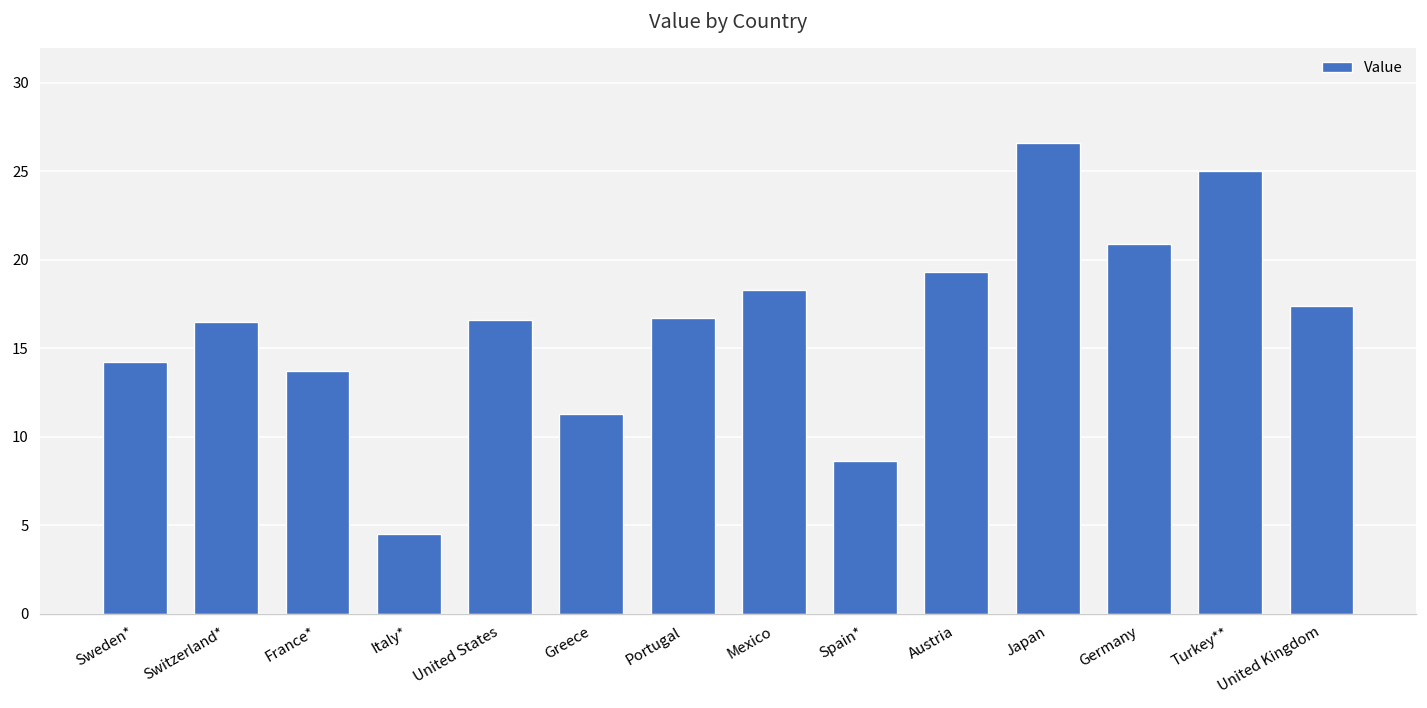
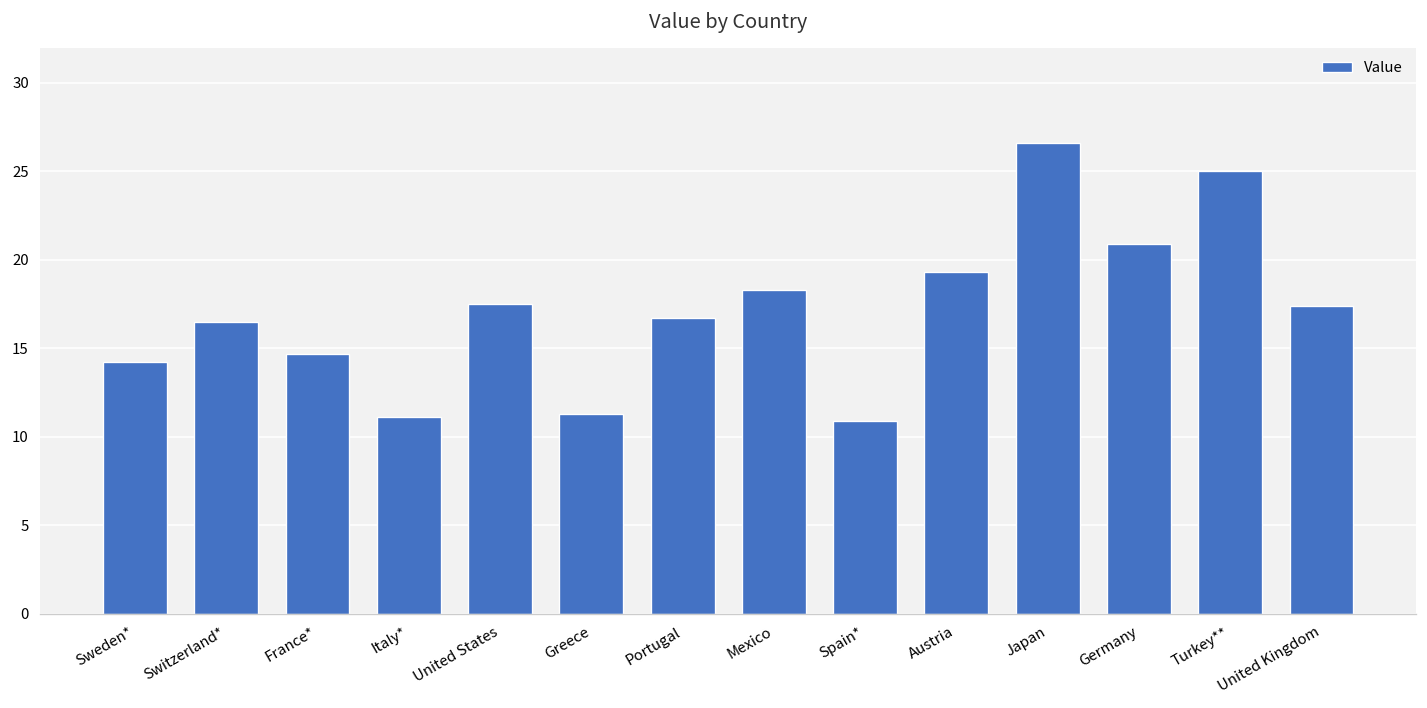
France*: 13.7 -> 14.7
Italy*: 4.5 -> 11.1
United States: 16.6 -> 17.5
Spain*: 8.6 -> 10.9
